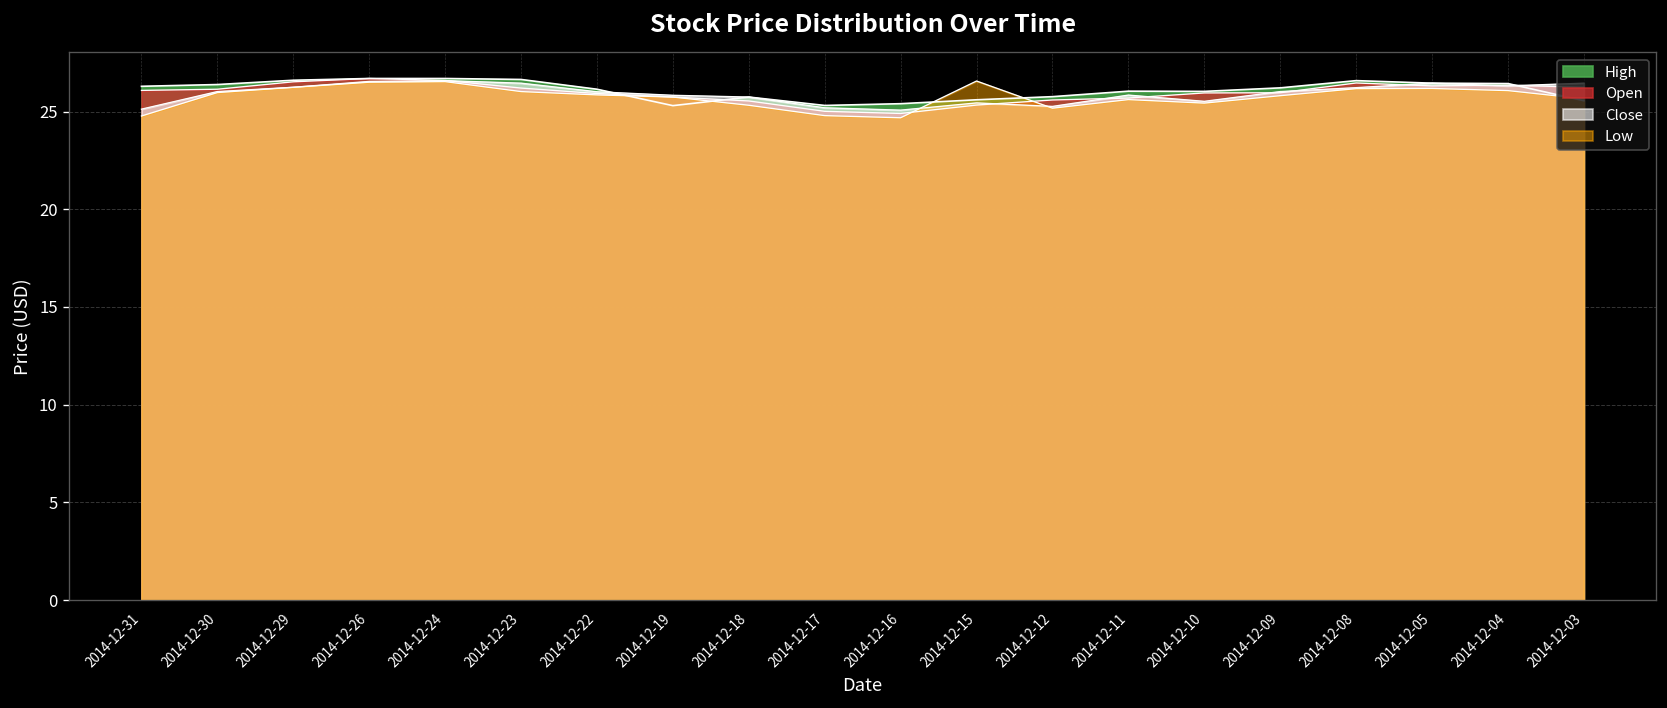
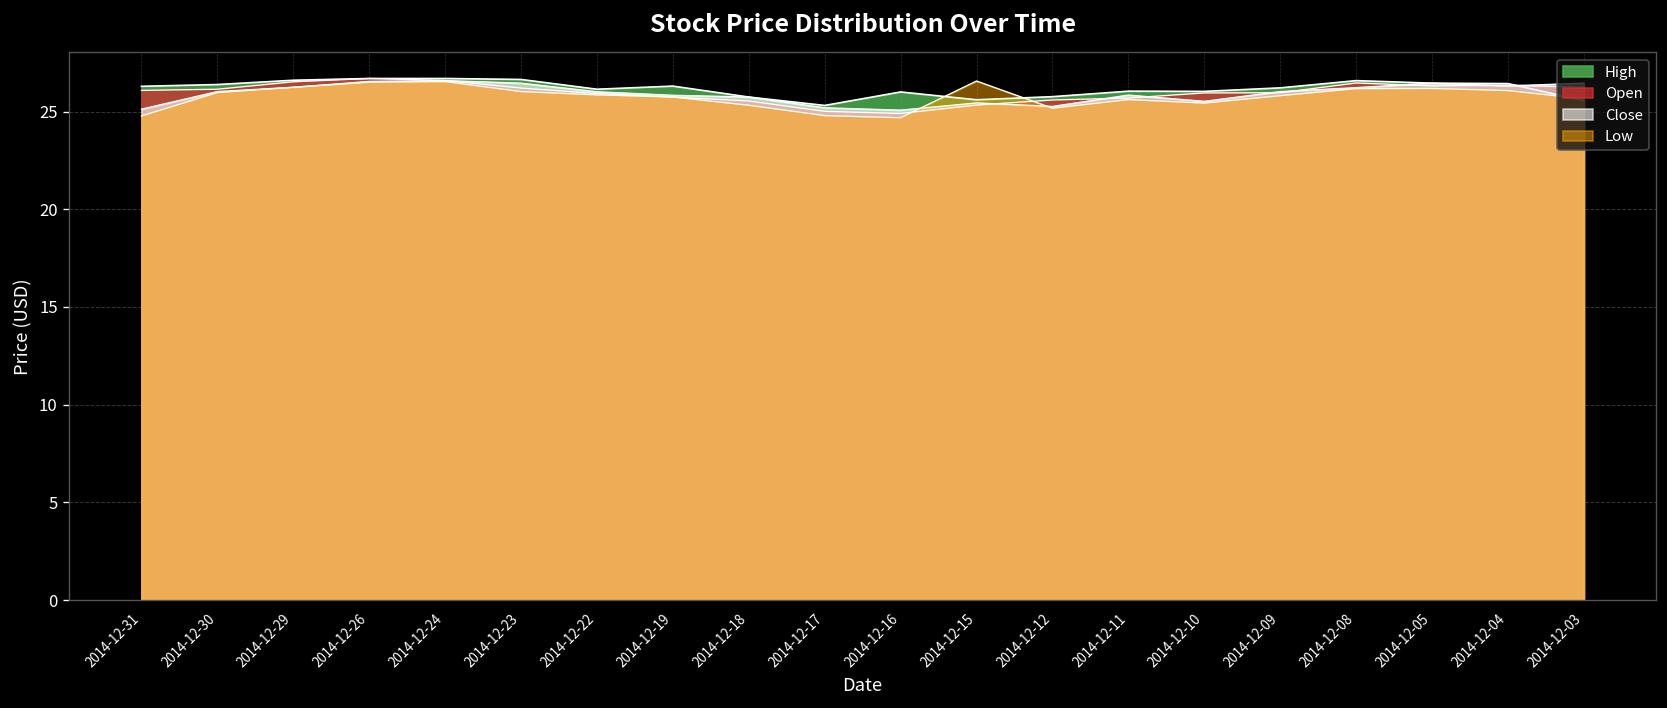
High, 2014-12-19: 25.3 -> 26.3
High, 2014-12-16: 25.4 -> 26.0
